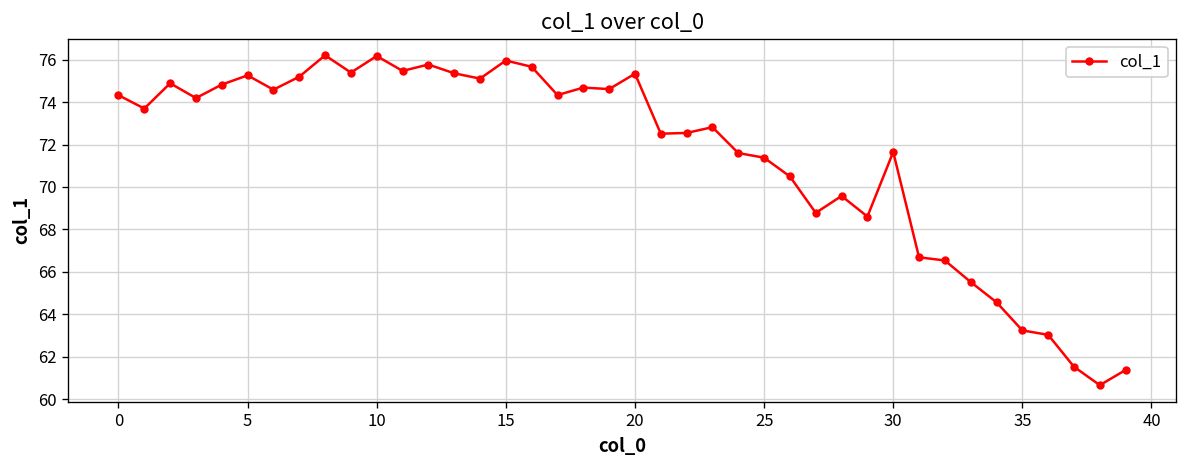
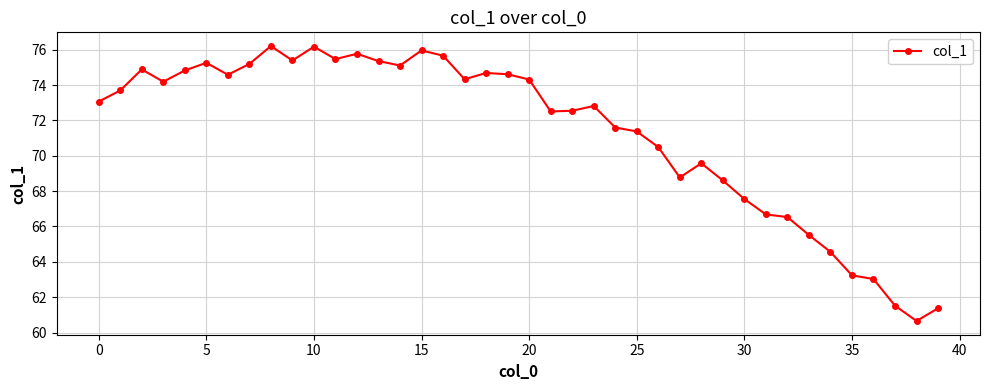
0: 74.3 -> 73.1
20: 75.3 -> 74.3
30: 71.6 -> 67.6
